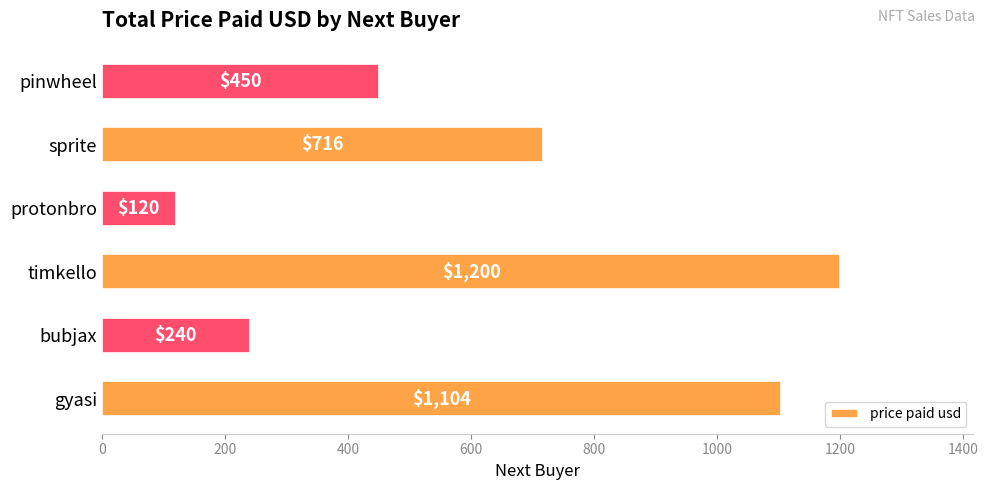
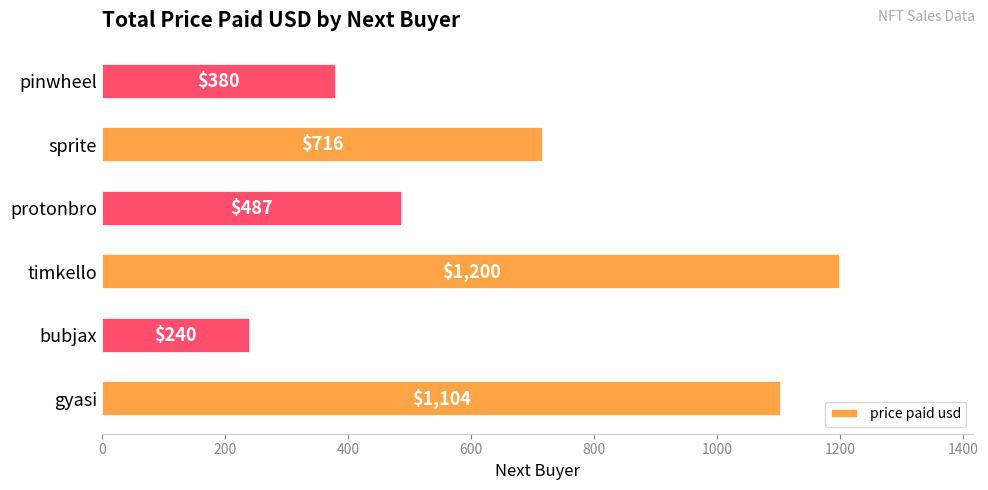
pinwheel: $450 -> $380
protonbro: $120 -> $487
